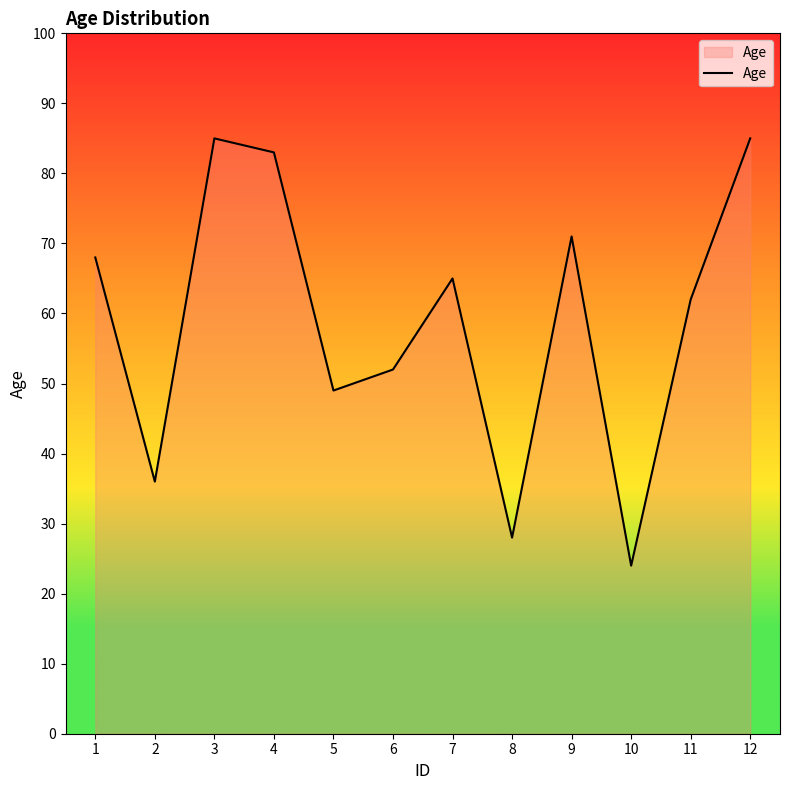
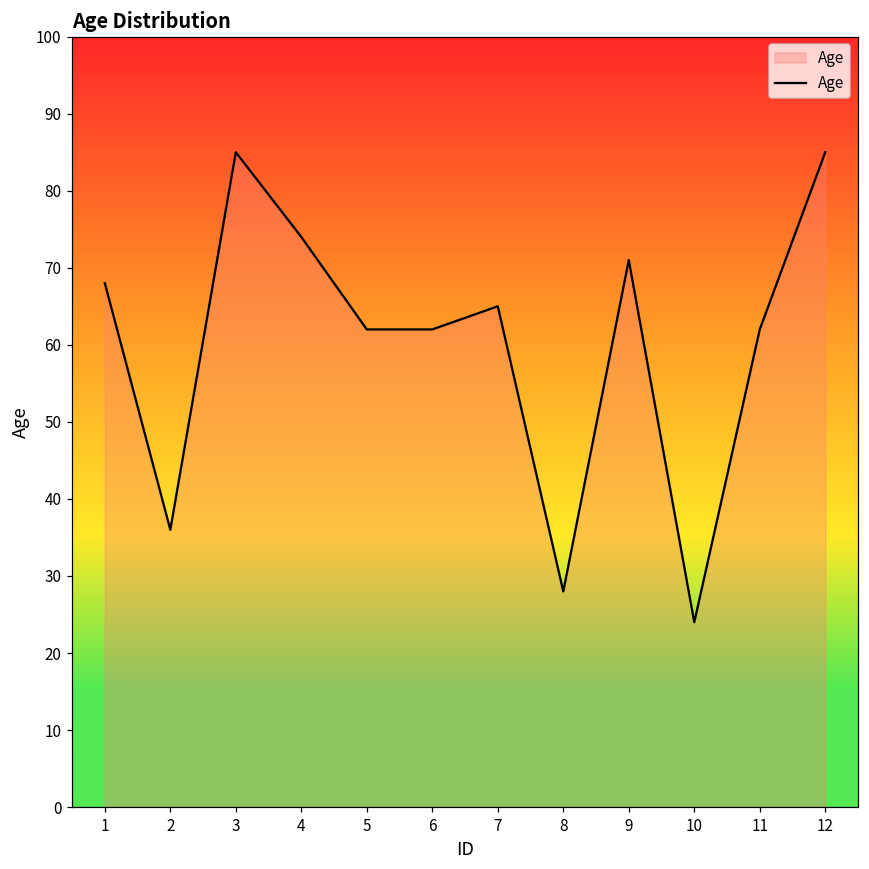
4: 83 -> 74
5: 49 -> 62
6: 52 -> 62
